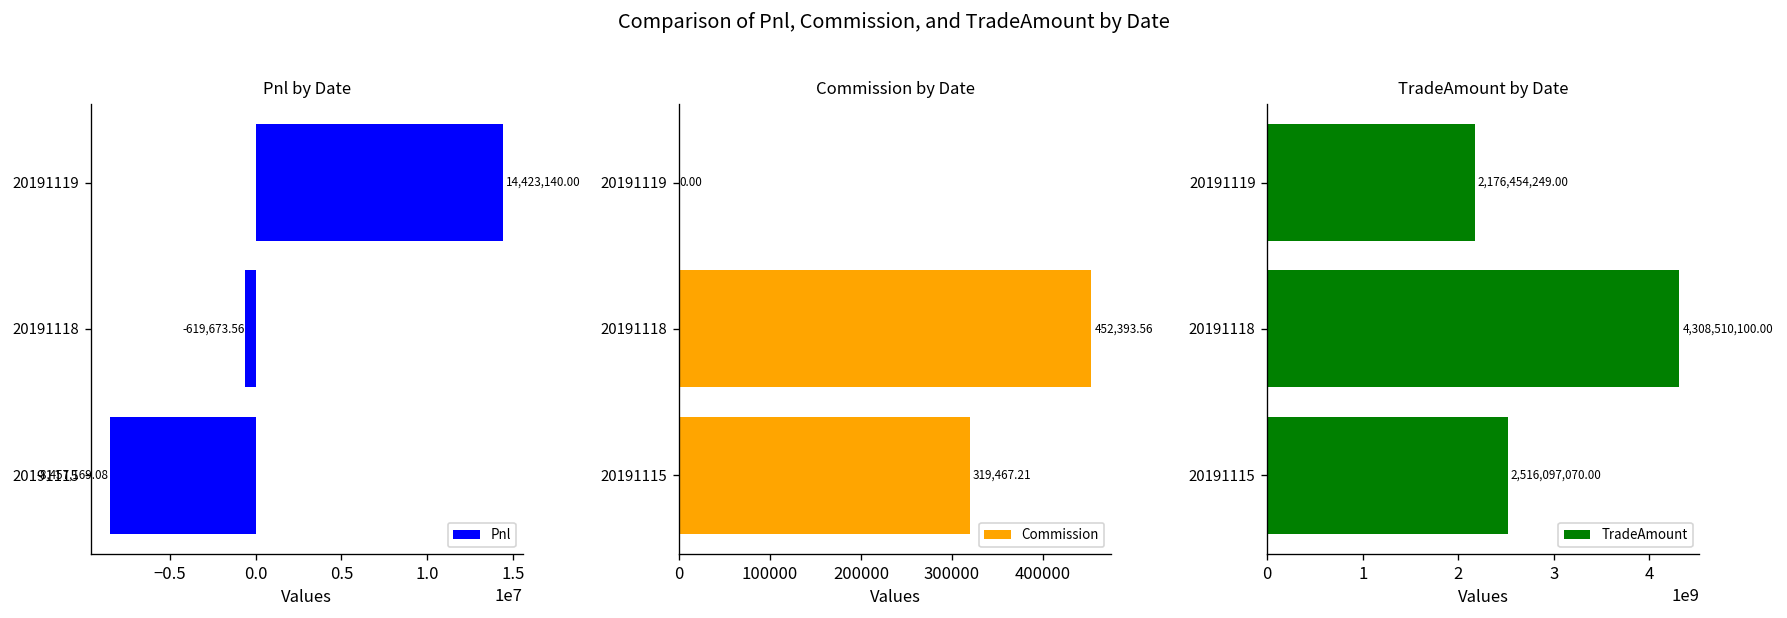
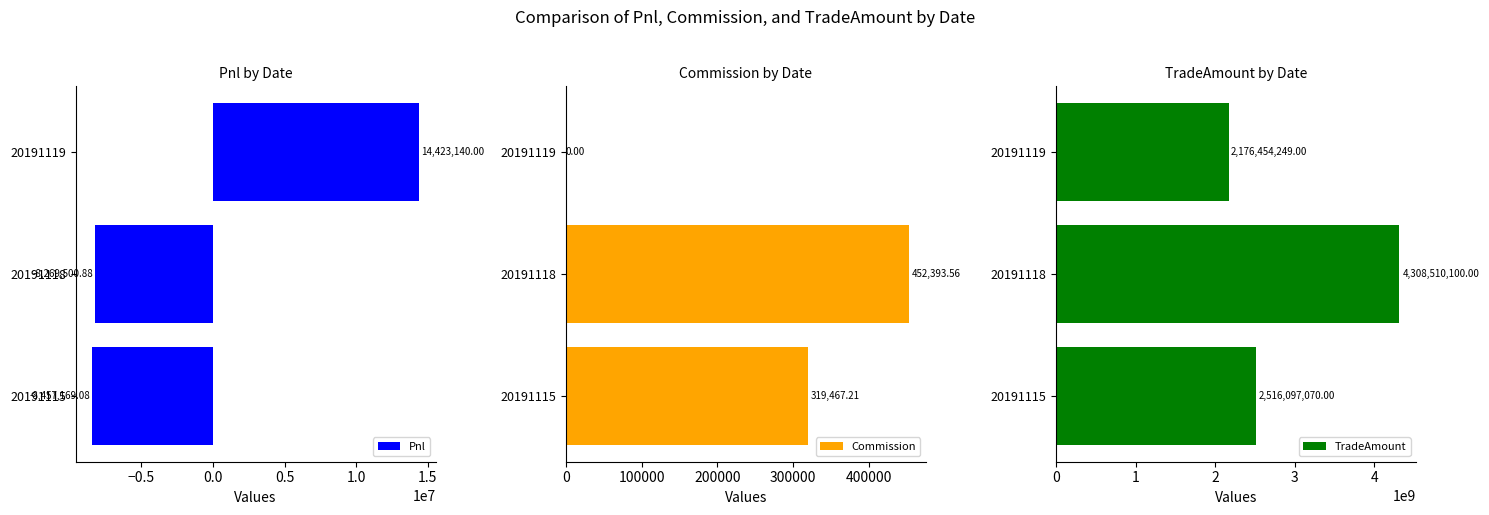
Pnl by Date, 20191118: -619,673.56 -> -8,269,500.88
